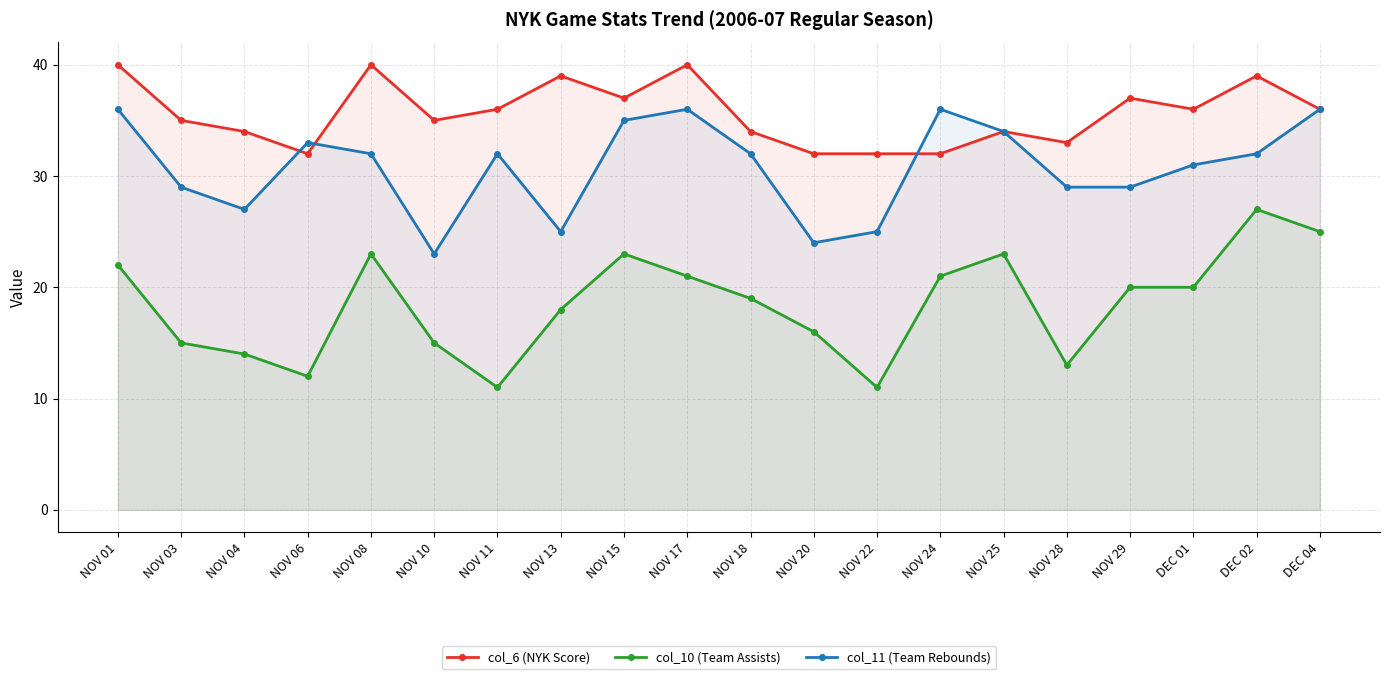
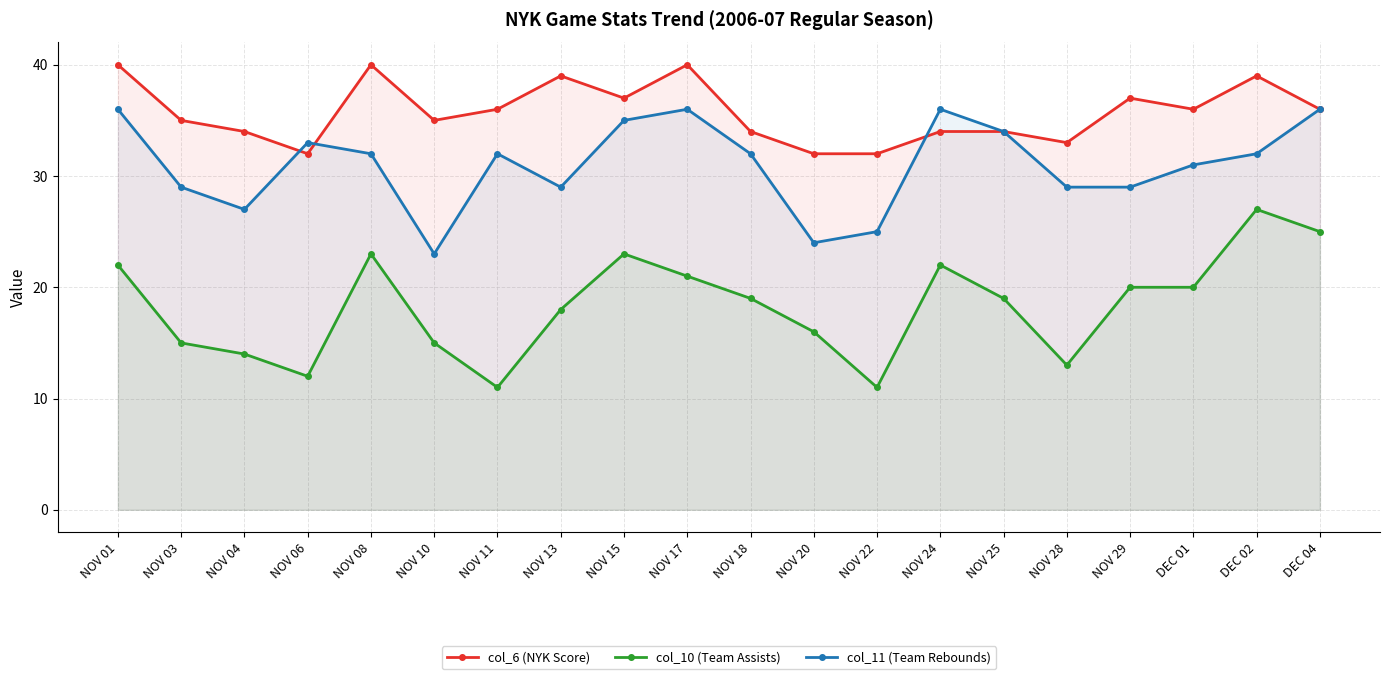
col_11 (Team Rebounds), NOV 13: 25 -> 29
col_6 (NYK Score), NOV 24: 32 -> 34
col_10 (Team Assists), NOV 24: 21 -> 22
col_10 (Team Assists), NOV 25: 23 -> 19
